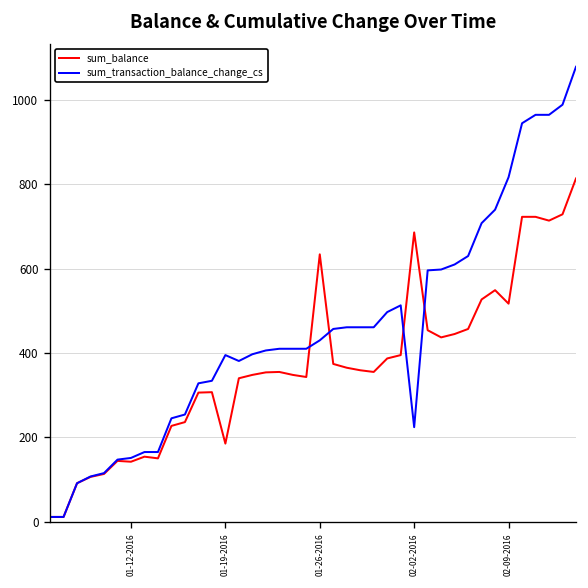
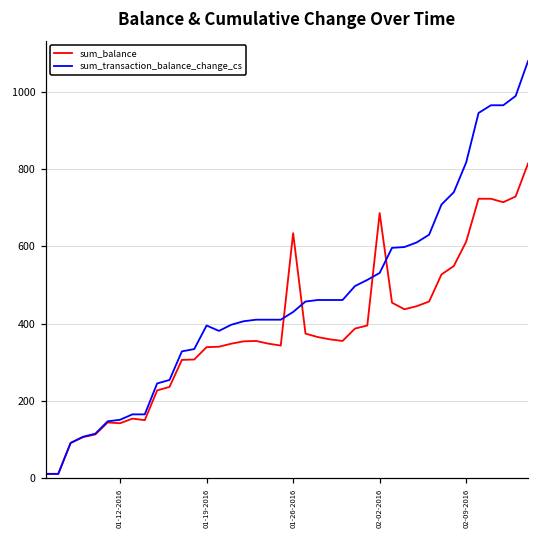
sum_balance, 01-19-2016: 190 -> 340
sum_transaction_balance_change_cs, 02-02-2016: 220 -> 530
sum_balance, 02-09-2016: 520 -> 610
